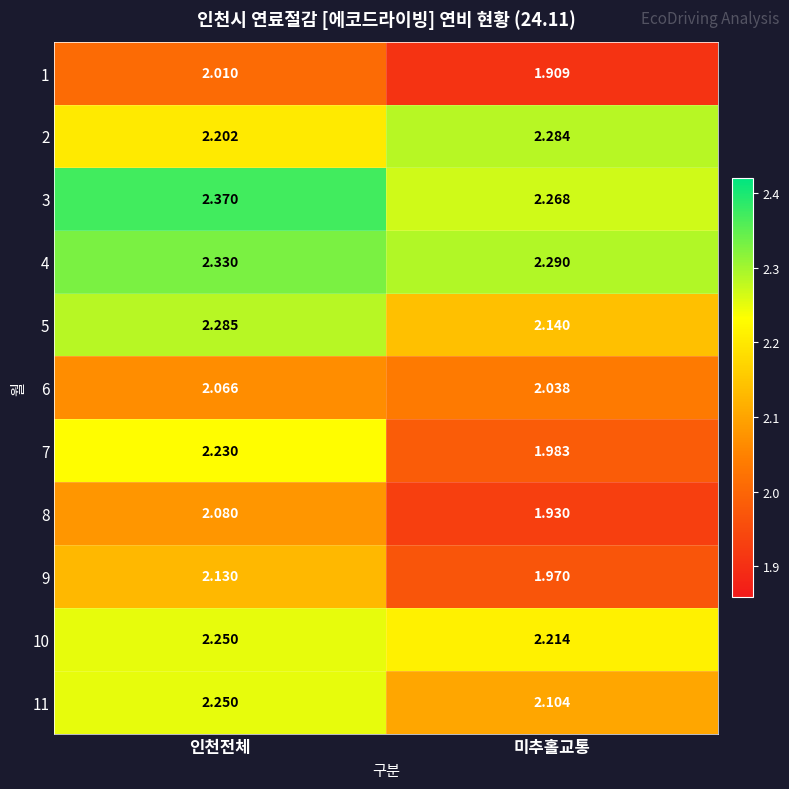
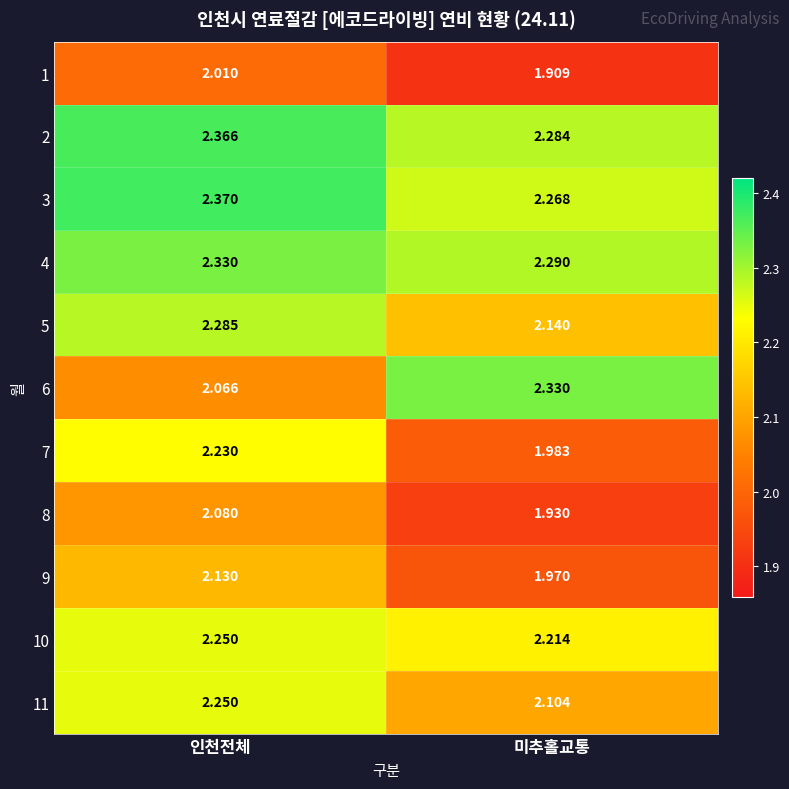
2, 인천전체: 2.202 -> 2.366
6, 미추홀교통: 2.038 -> 2.330
